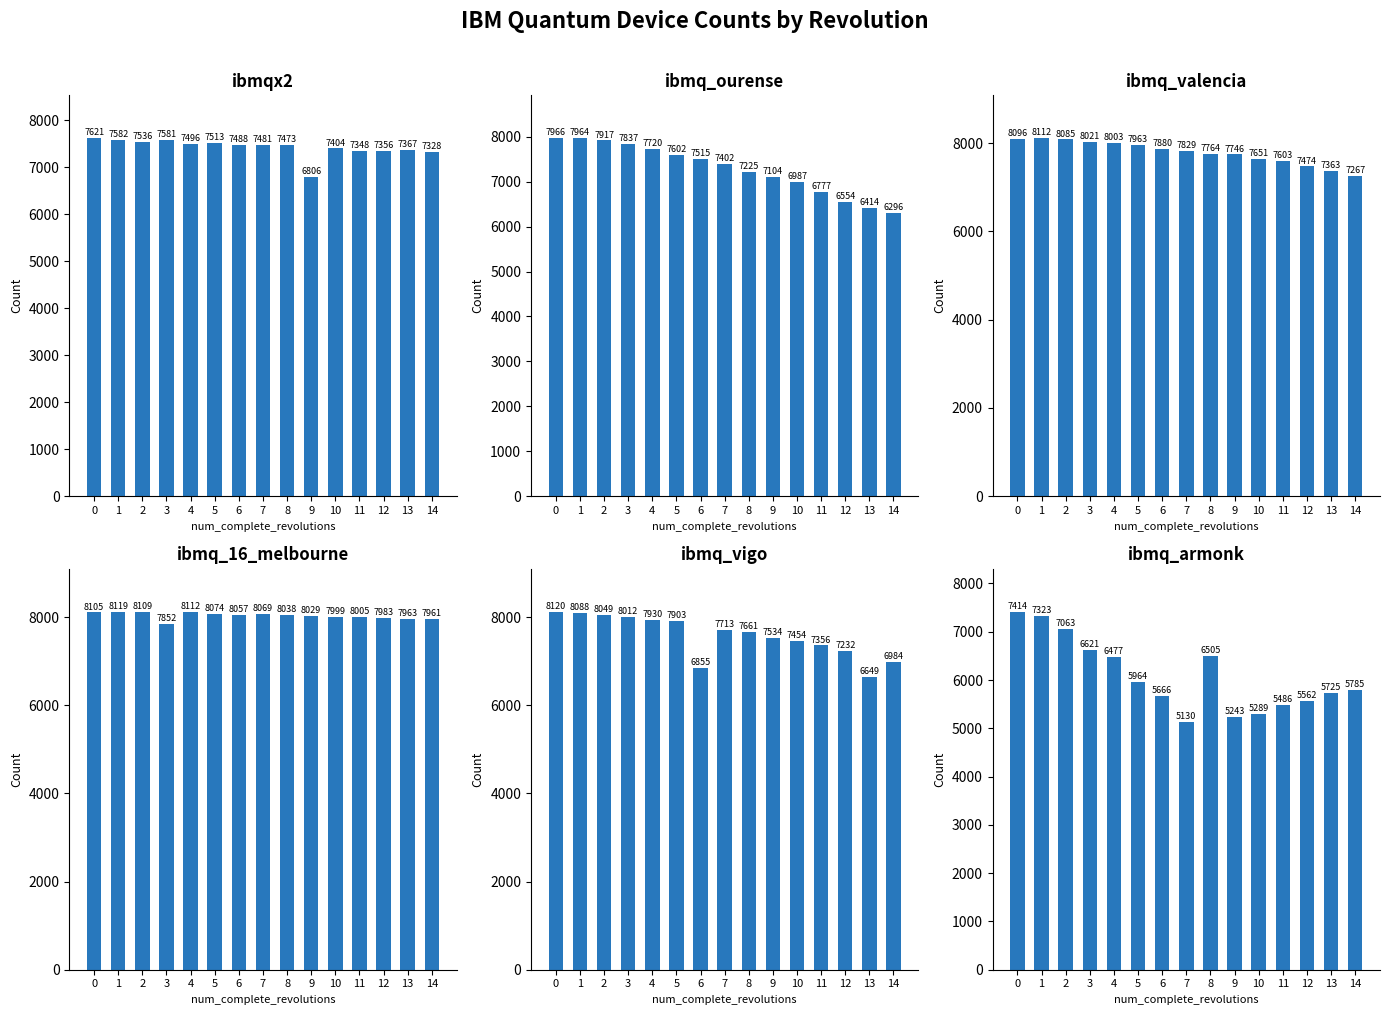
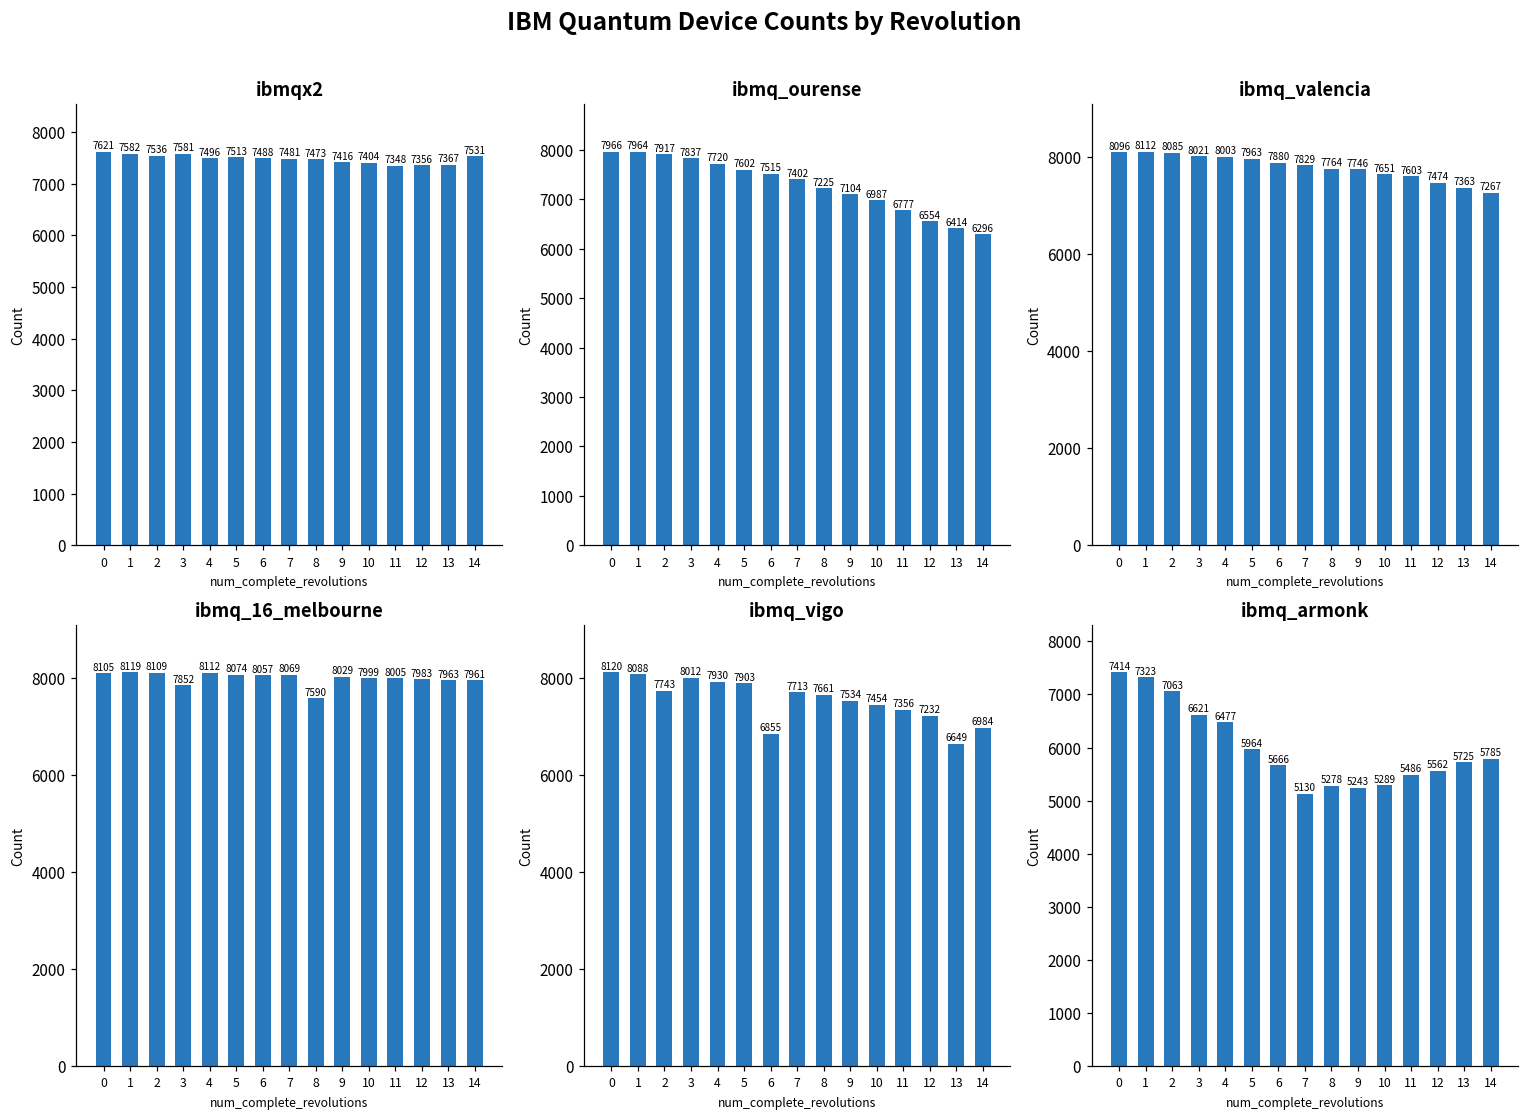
ibmqx2, 9: 6806 -> 7416
ibmqx2, 14: 7328 -> 7531
ibmq_16_melbourne, 8: 8038 -> 7590
ibmq_vigo, 2: 8049 -> 7743
ibmq_armonk, 8: 6505 -> 5278
